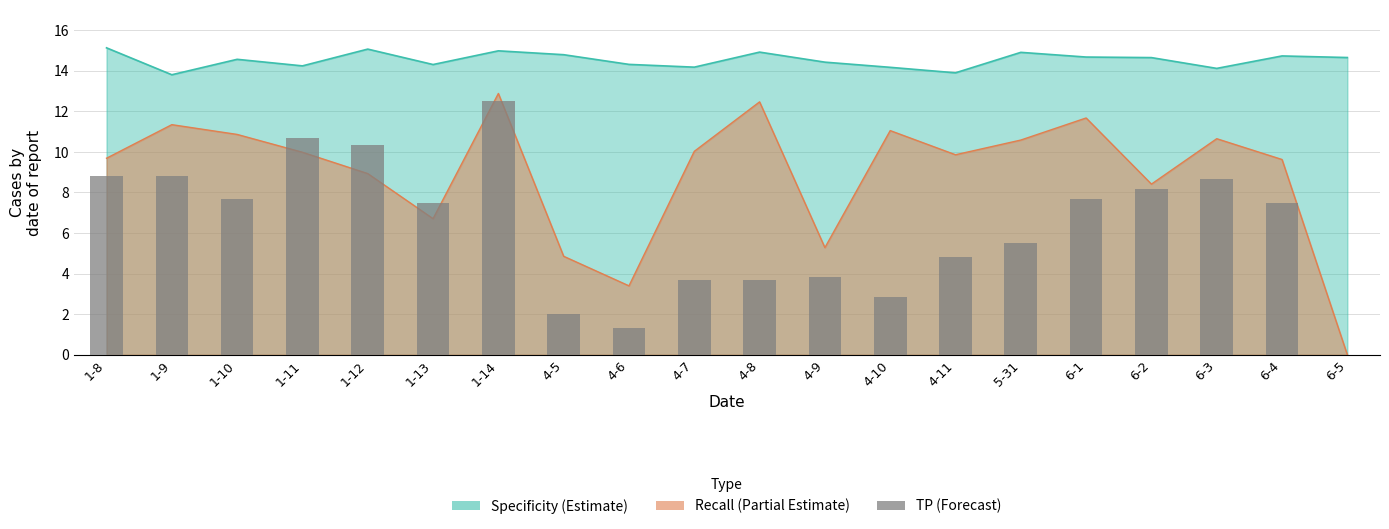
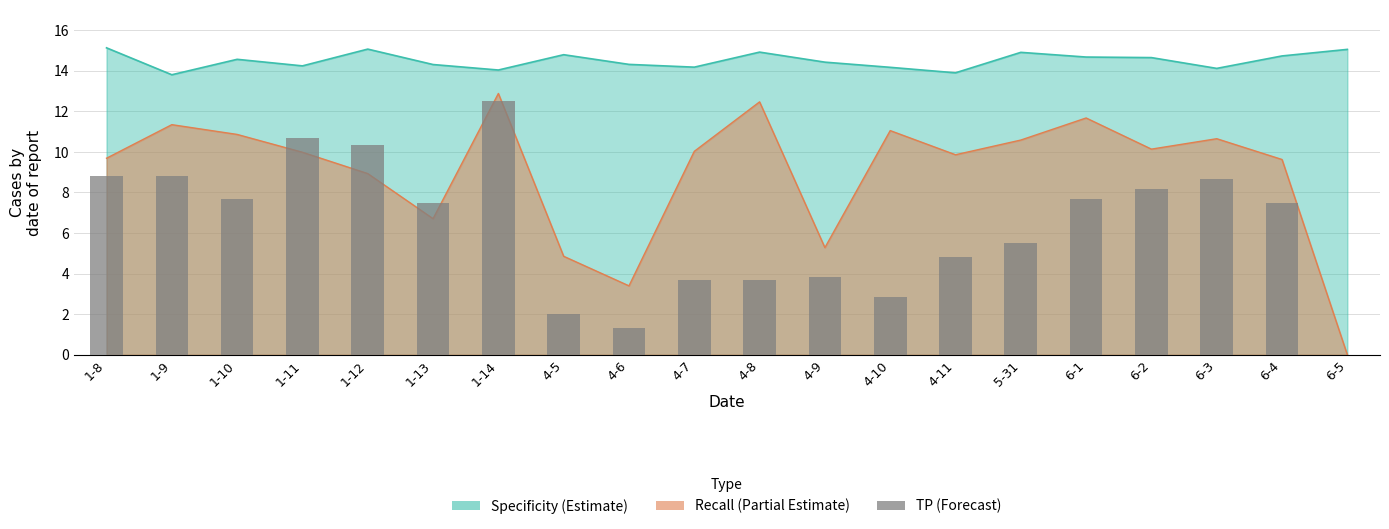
Specificity (Estimate), 1-14: 15.0 -> 14.0
Recall (Partial Estimate), 6-2: 8.4 -> 10.1
Specificity (Estimate), 6-5: 14.7 -> 15.1
